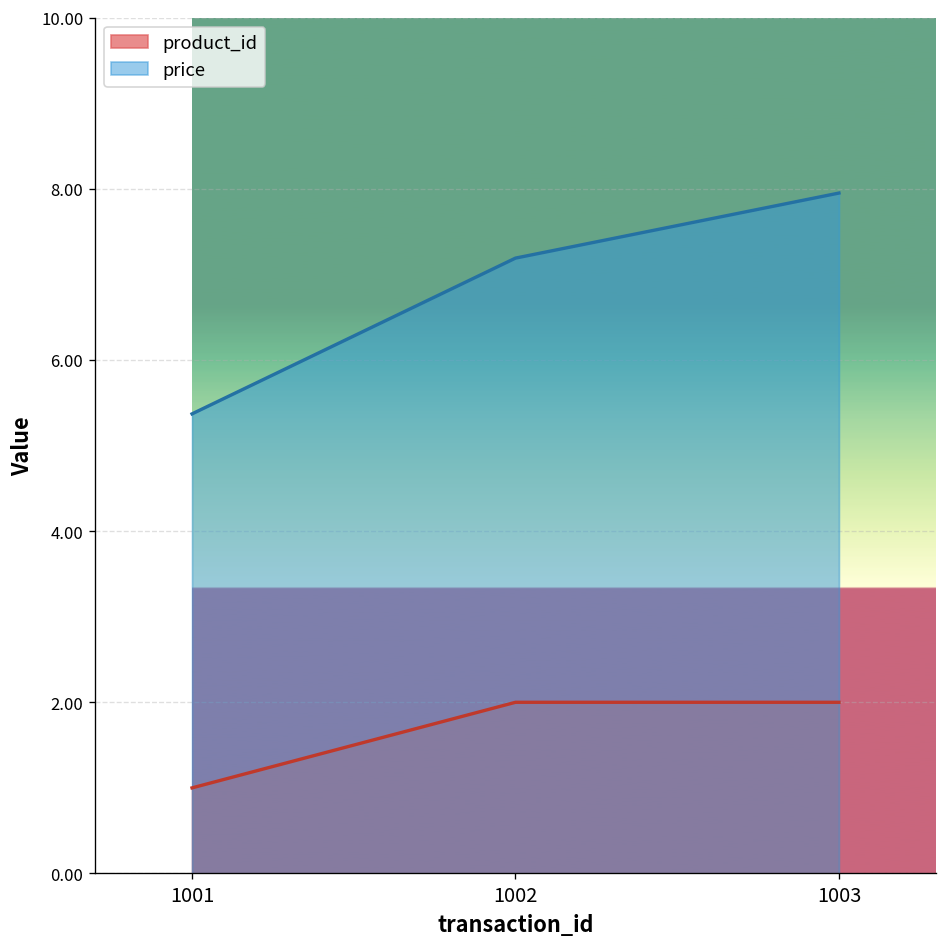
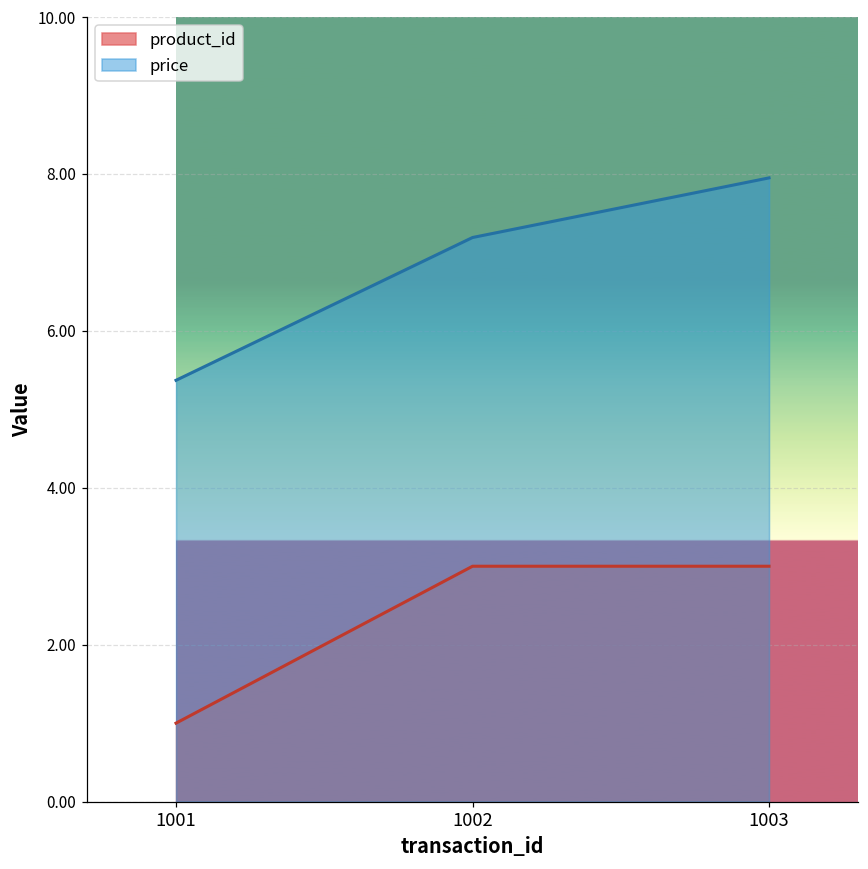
product_id, 1002: 2 -> 3
product_id, 1003: 2 -> 3
